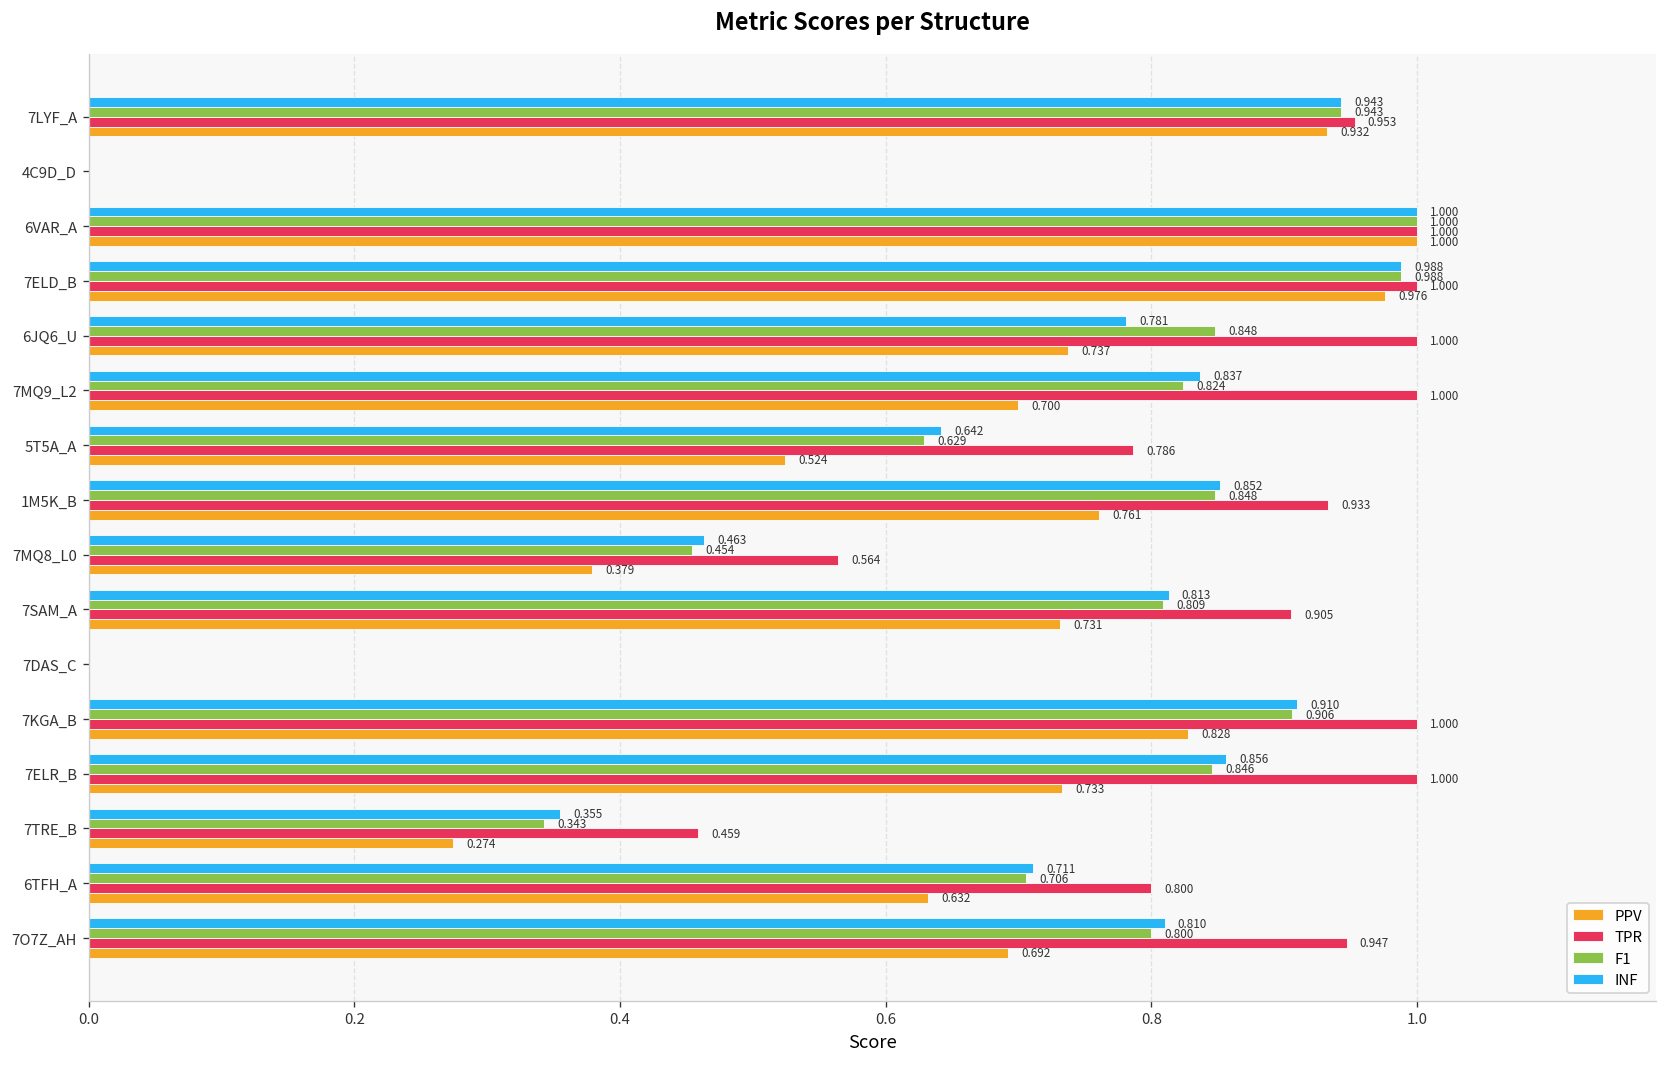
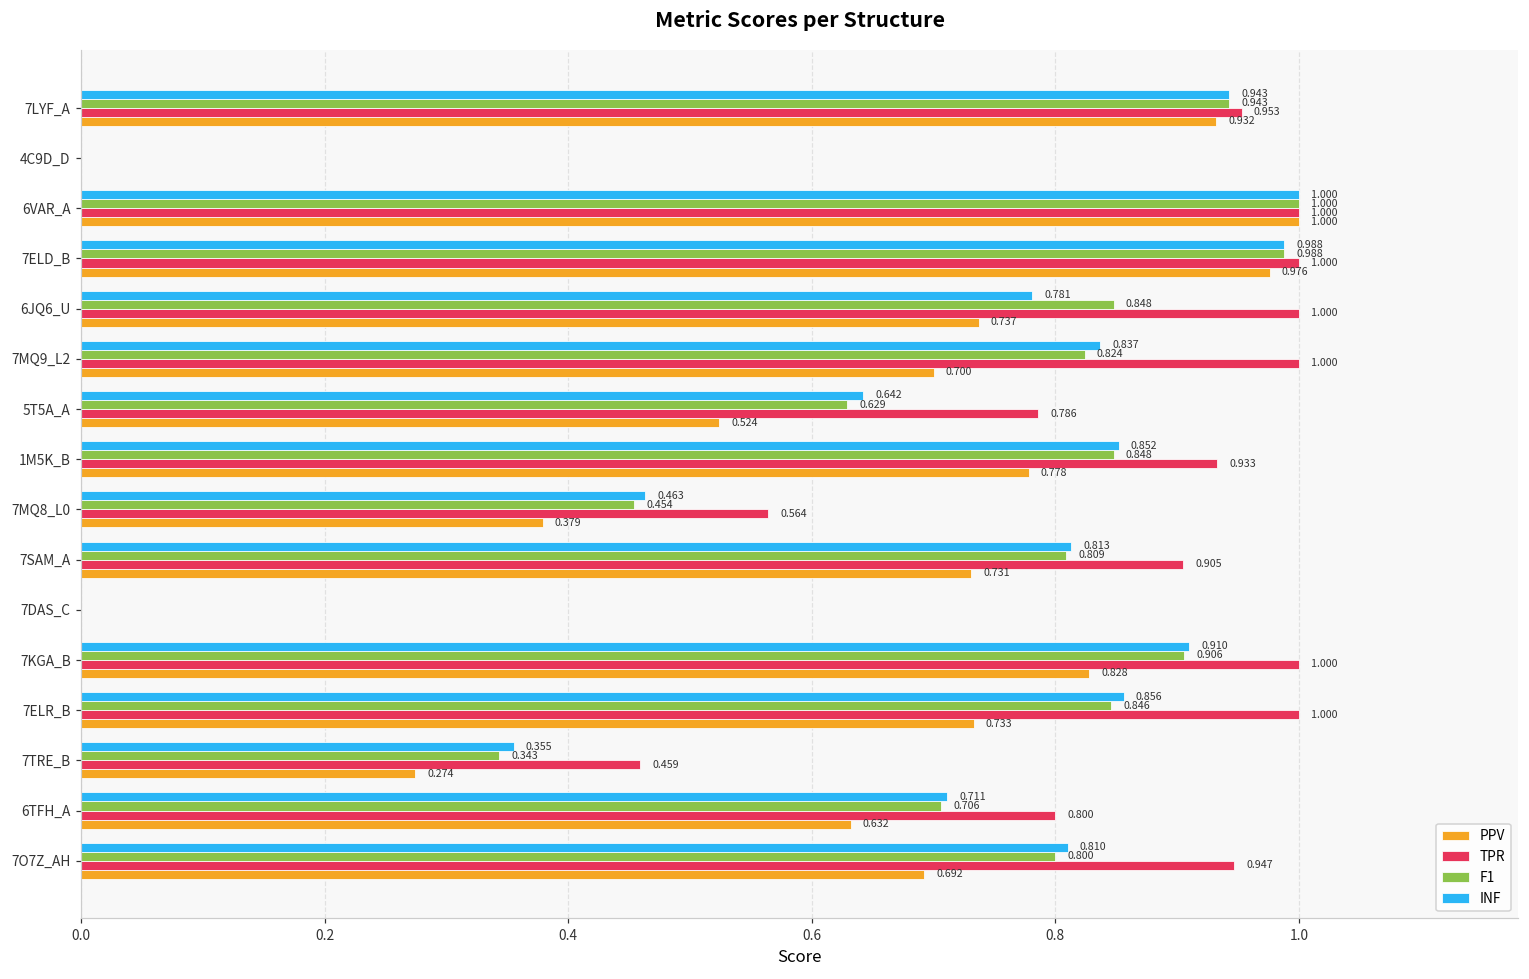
PPV, 1M5K_B: 0.761 -> 0.778
